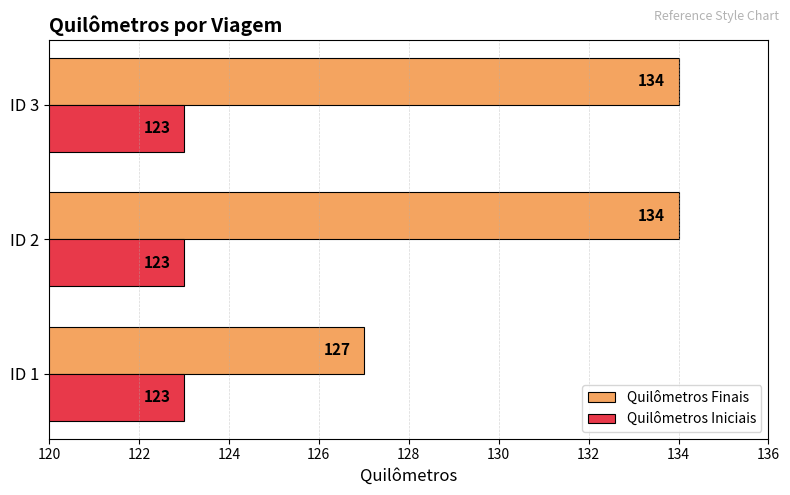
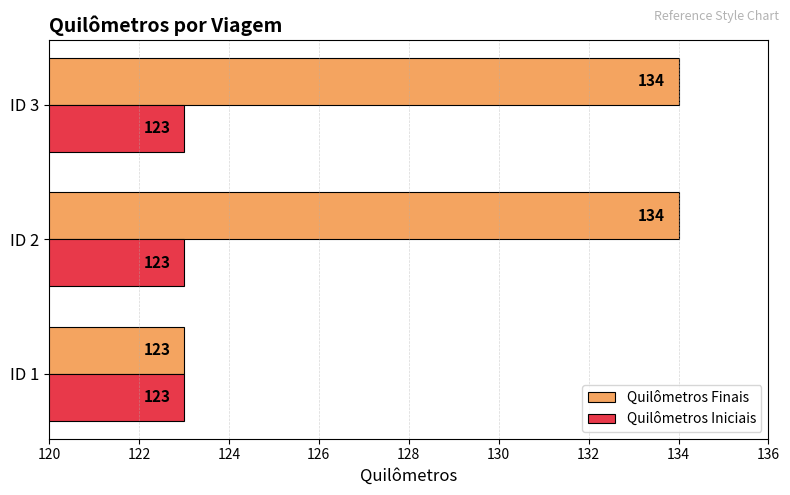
Quilômetros Finais, ID 1: 127 -> 123
